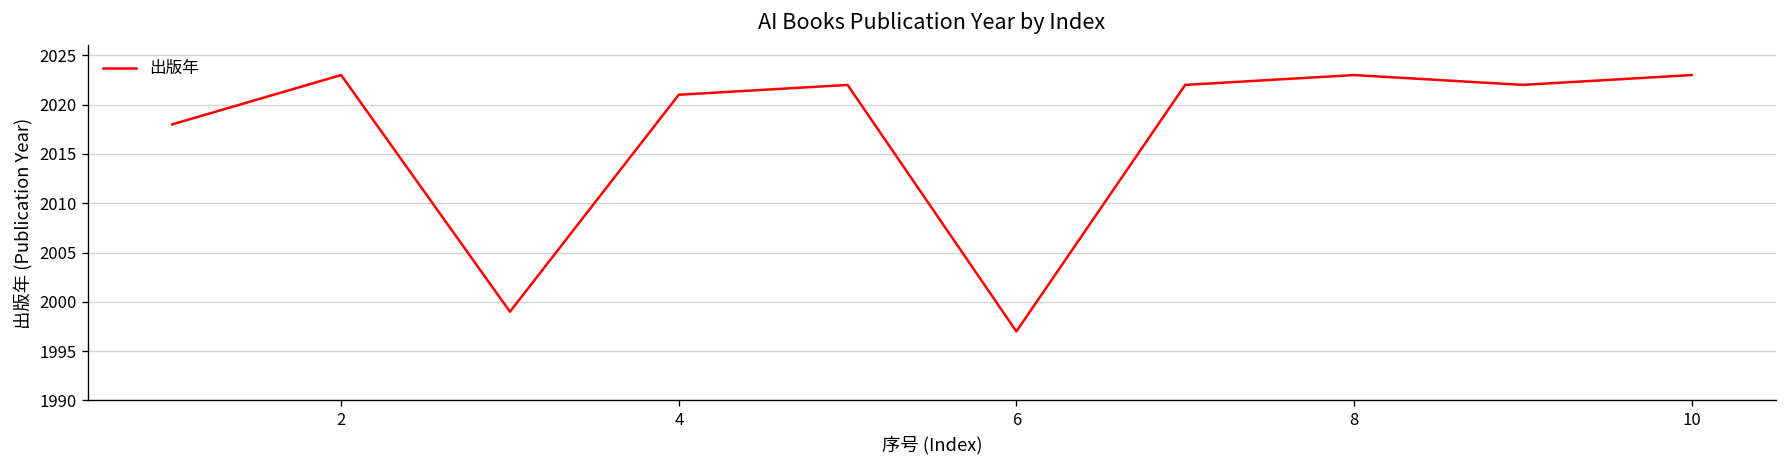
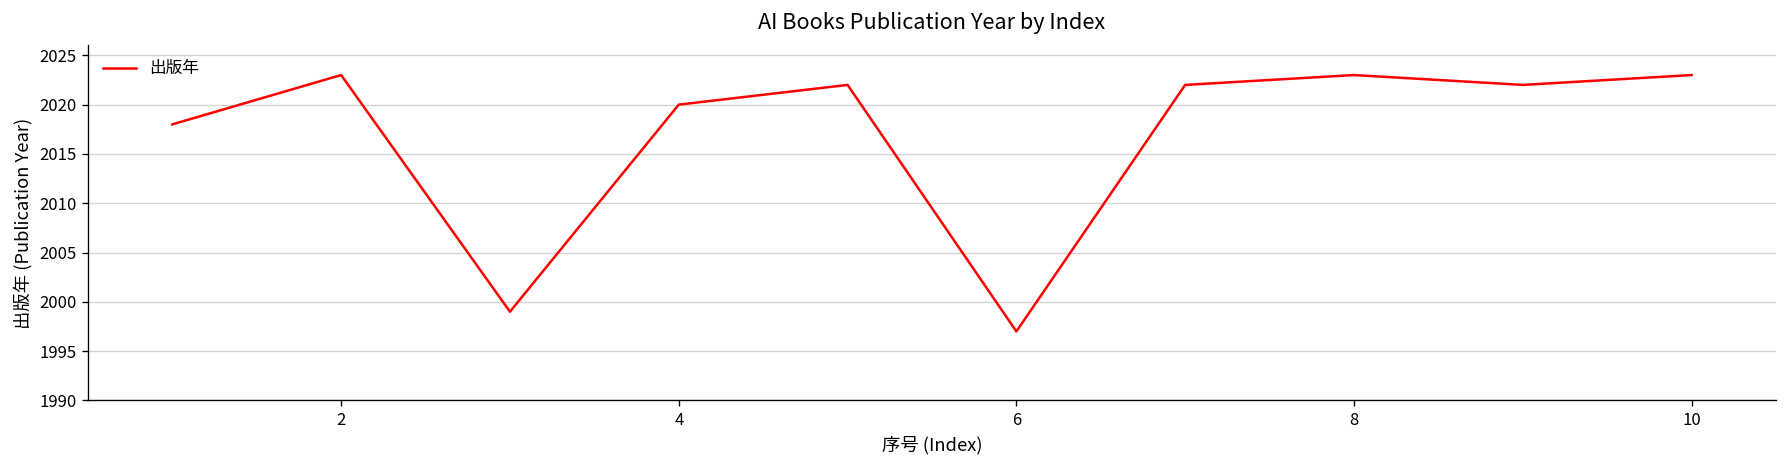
4: 2021 -> 2020
